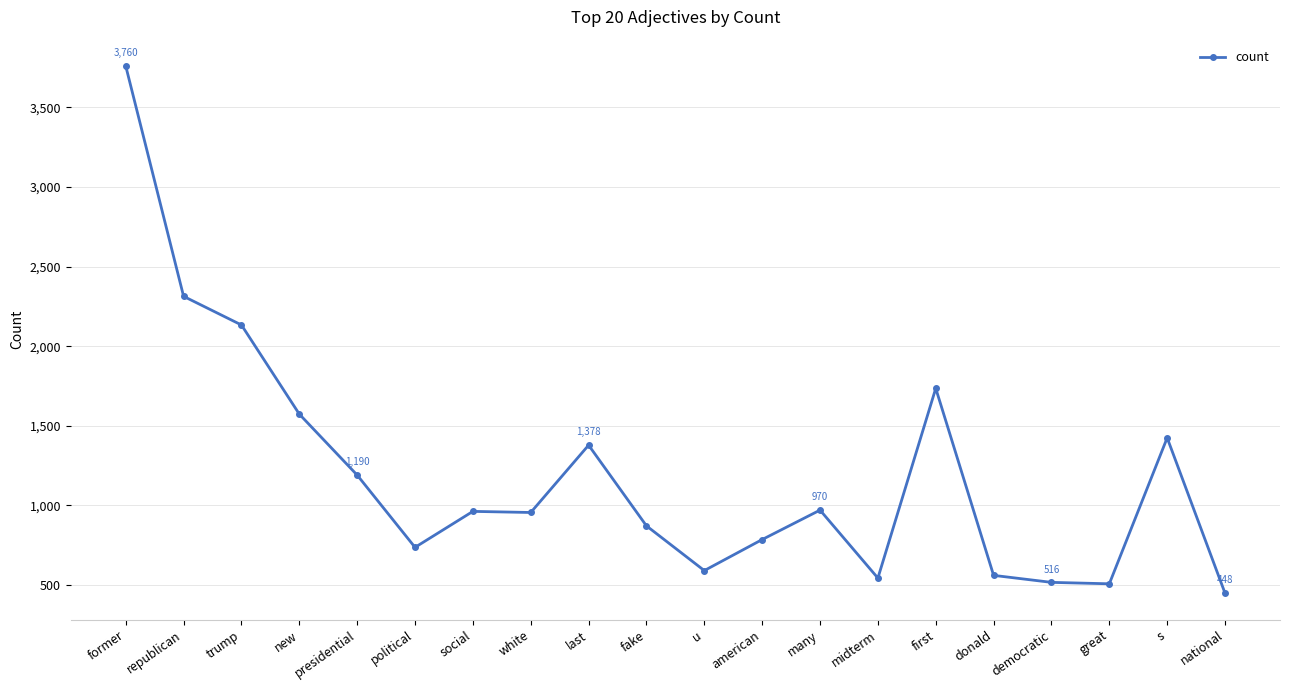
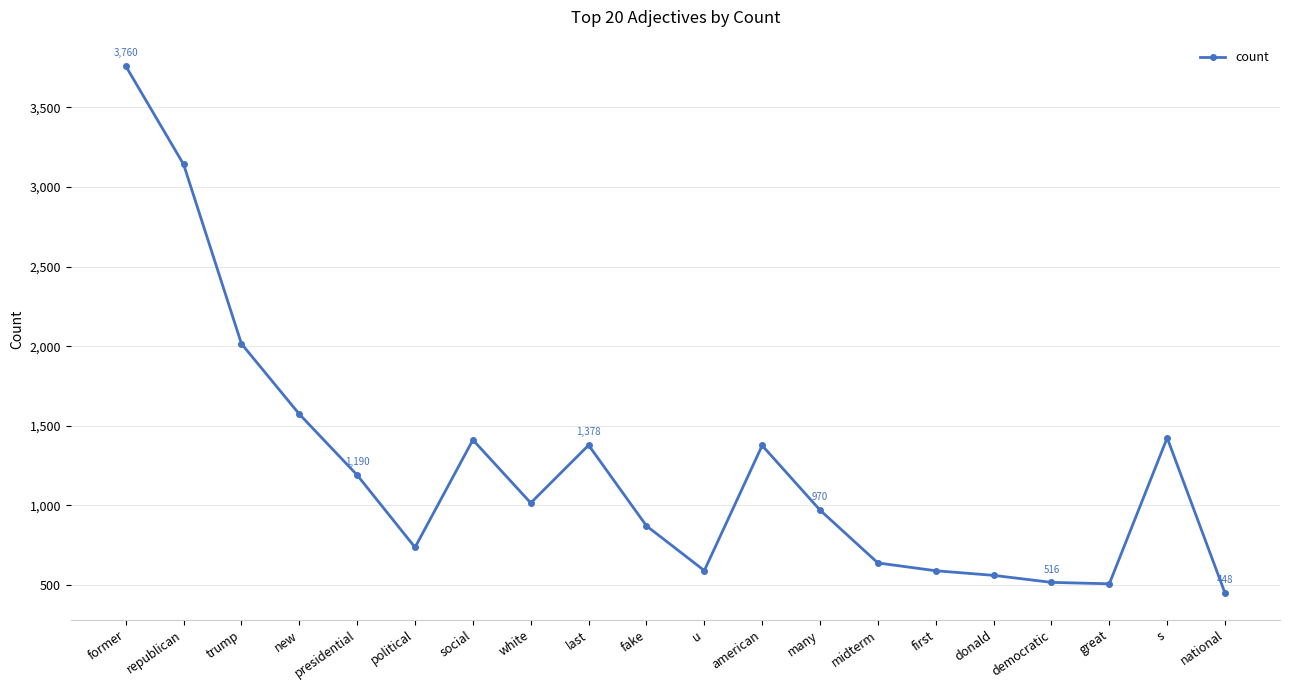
republican: 2,310 -> 3,140
trump: 2,130 -> 2,020
social: 960 -> 1,410
white: 960 -> 1,020
american: 790 -> 1,380
midterm: 540 -> 640
first: 1,740 -> 590
